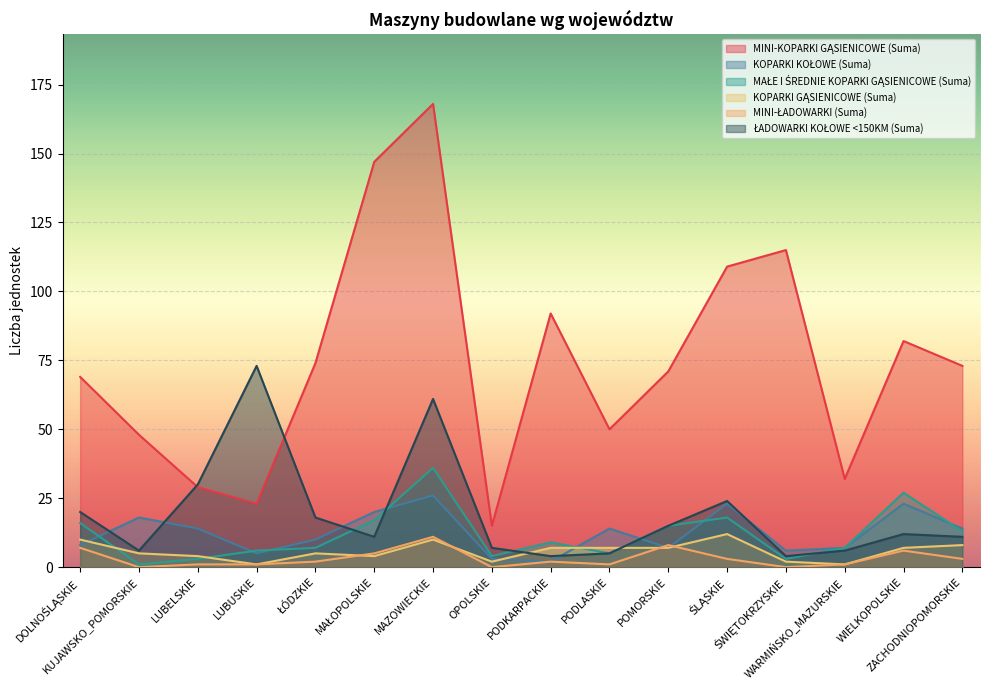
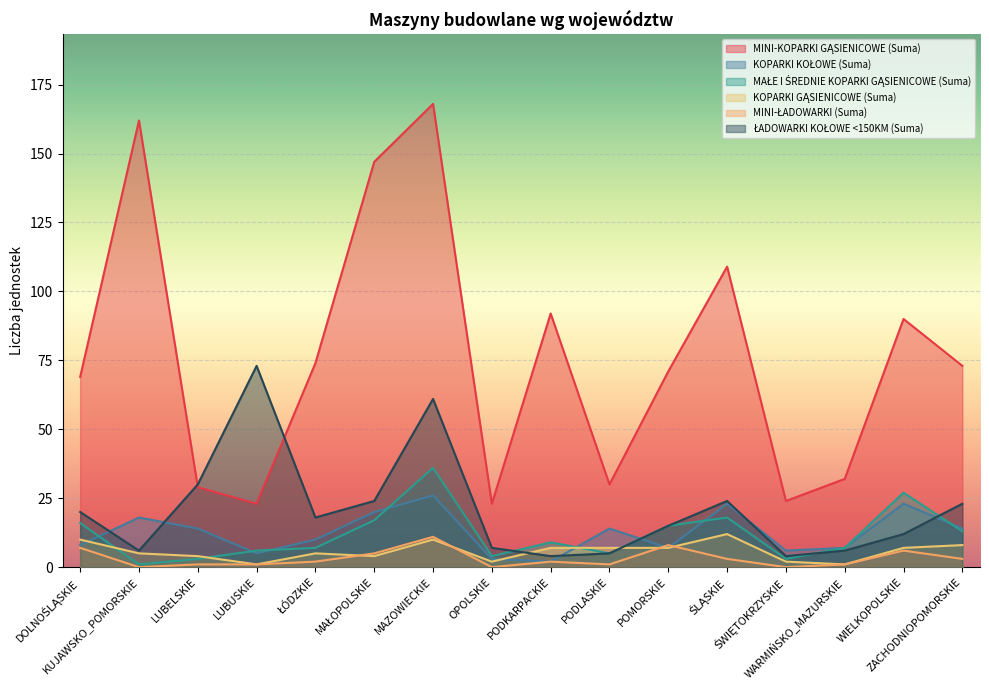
MINI-KOPARKI GĄSIENICOWE (Suma), KUJAWSKO_POMORSKIE: 48 -> 162
ŁADOWARKI KOŁOWE <150KM (Suma), MAŁOPOLSKIE: 11 -> 24
MINI-KOPARKI GĄSIENICOWE (Suma), OPOLSKIE: 15 -> 23
MINI-KOPARKI GĄSIENICOWE (Suma), PODLASKIE: 50 -> 30
MINI-KOPARKI GĄSIENICOWE (Suma), ŚWIĘTOKRZYSKIE: 115 -> 24
MINI-KOPARKI GĄSIENICOWE (Suma), WIELKOPOLSKIE: 82 -> 90
ŁADOWARKI KOŁOWE <150KM (Suma), ZACHODNIOPOMORSKIE: 11 -> 23
